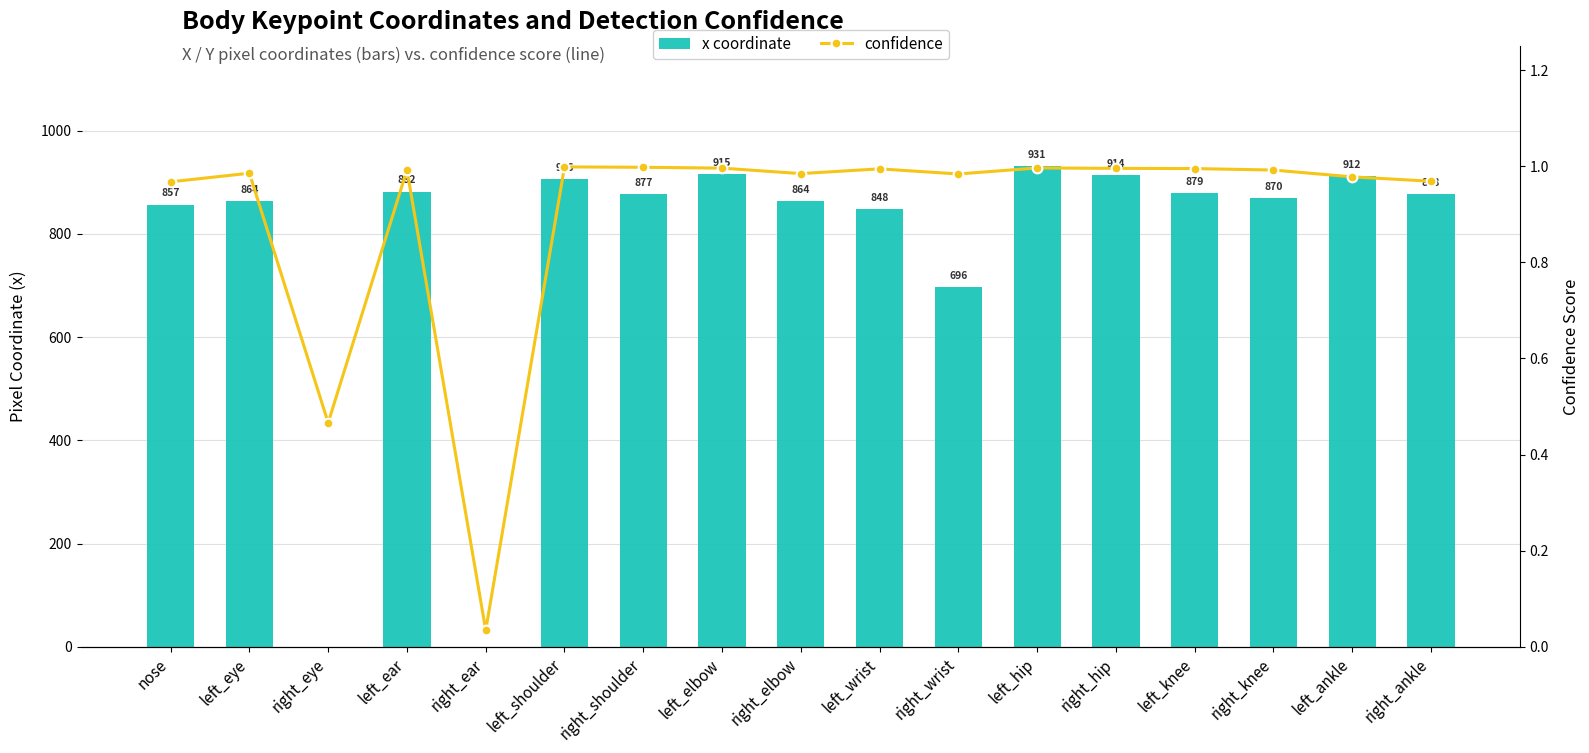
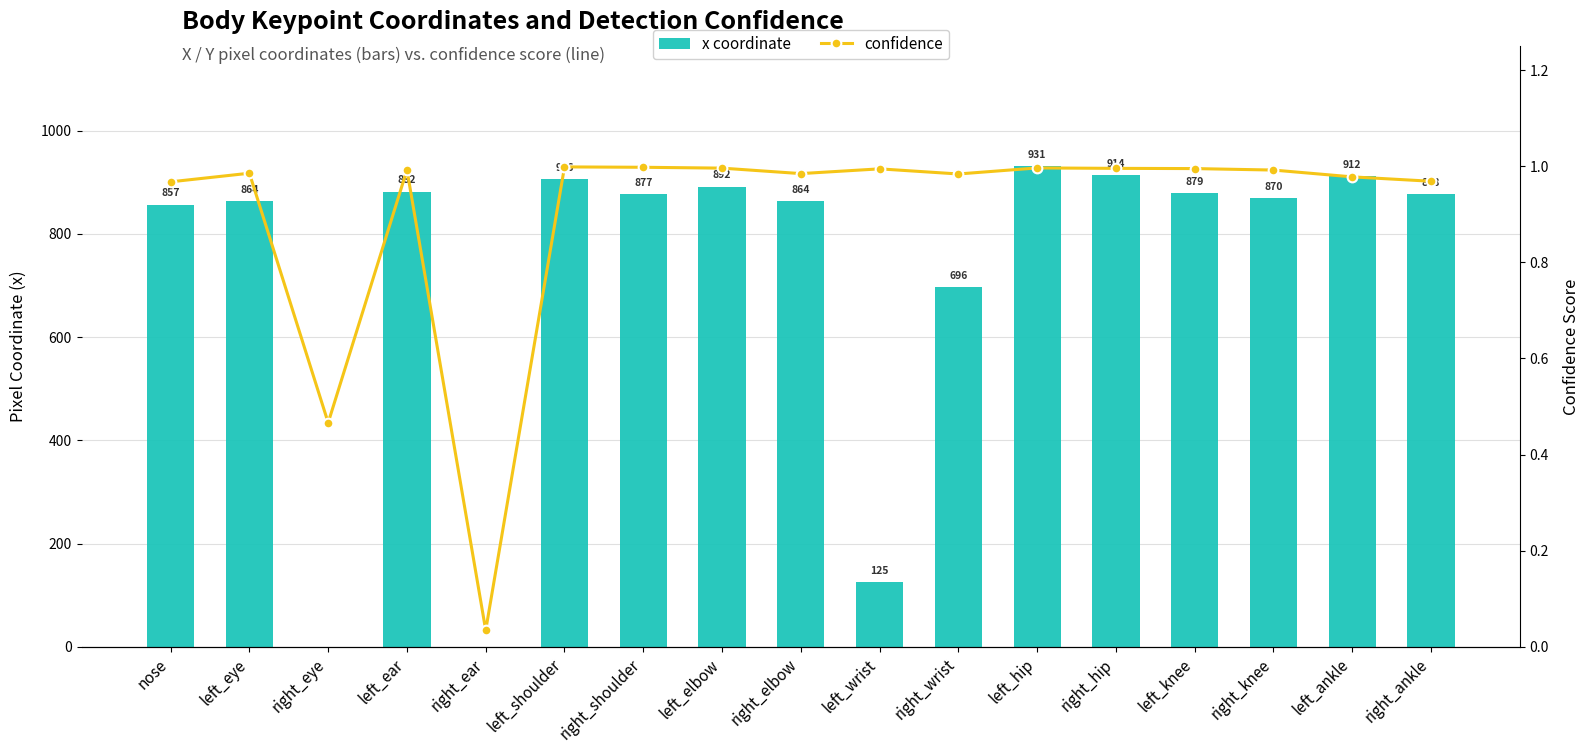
x coordinate, left_elbow: 915 -> 892
x coordinate, left_wrist: 848 -> 125
